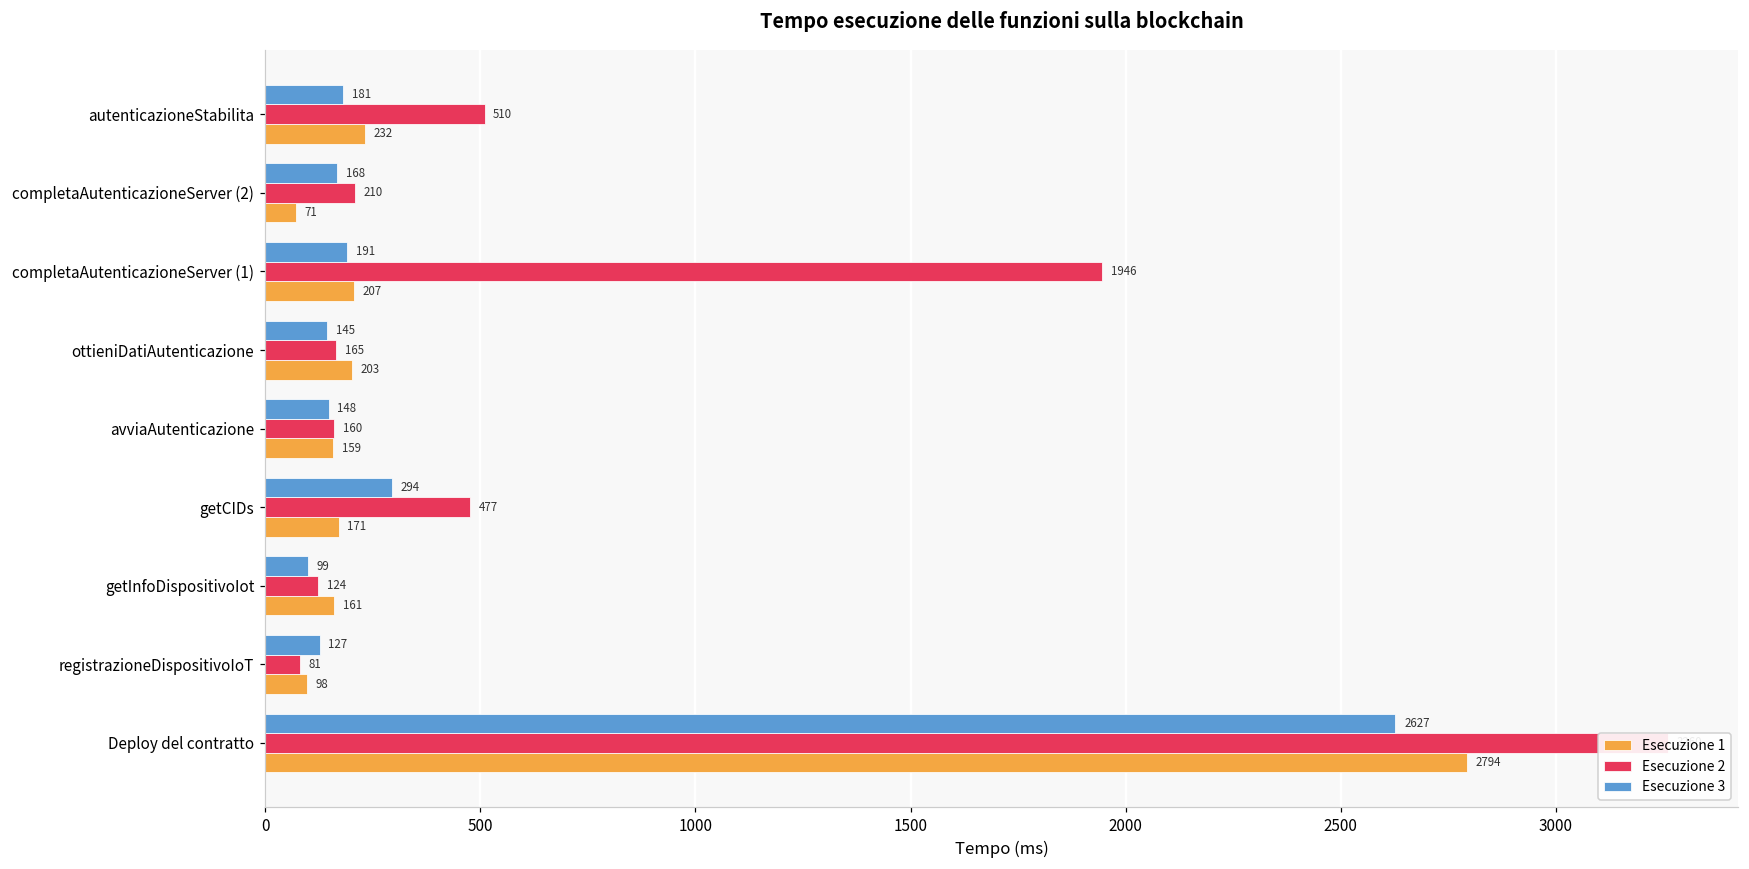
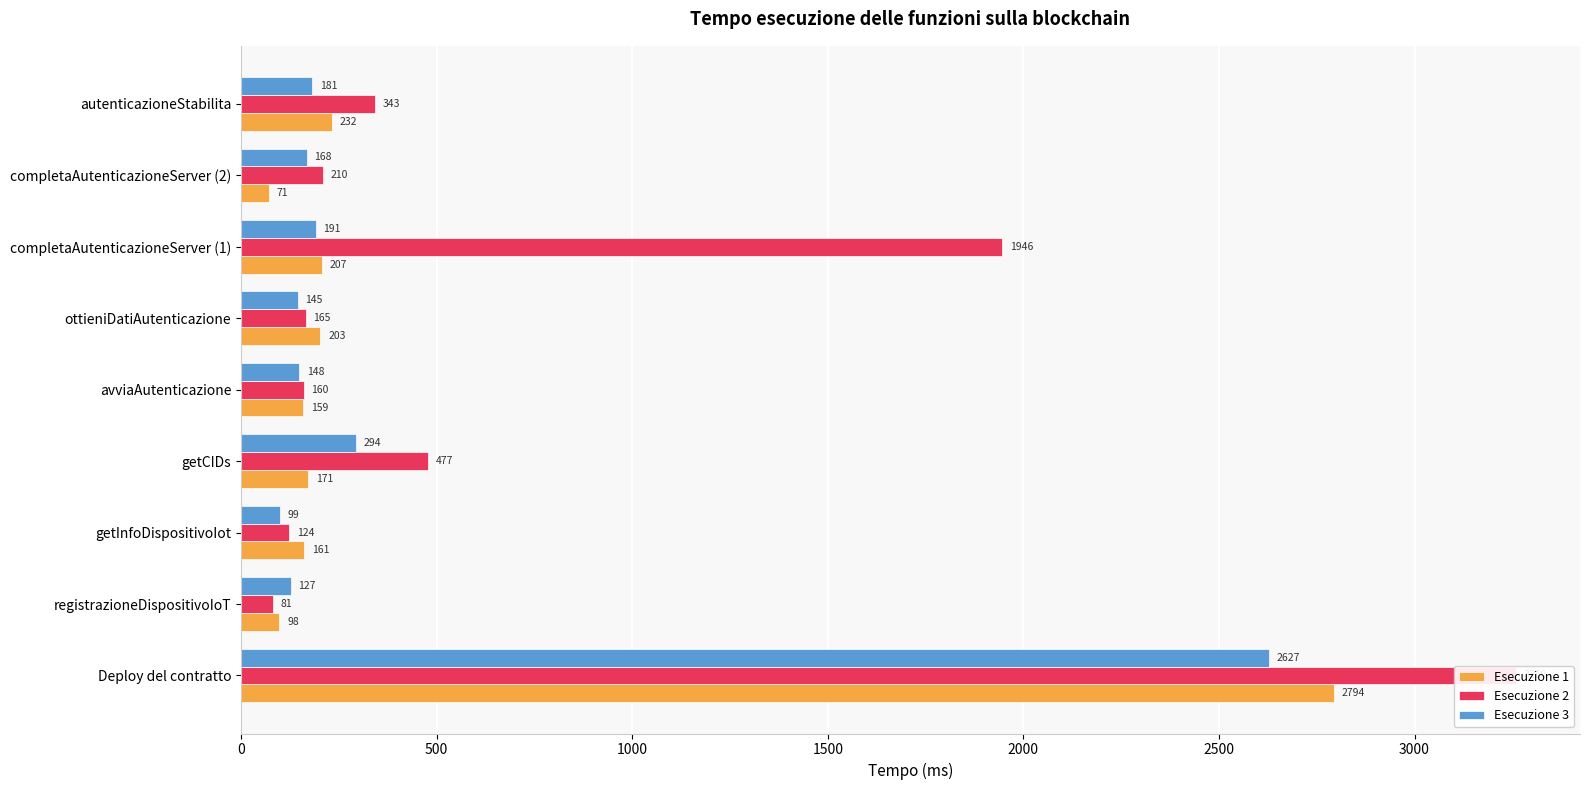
Esecuzione 2, autenticazioneStabilita: 510 -> 343
